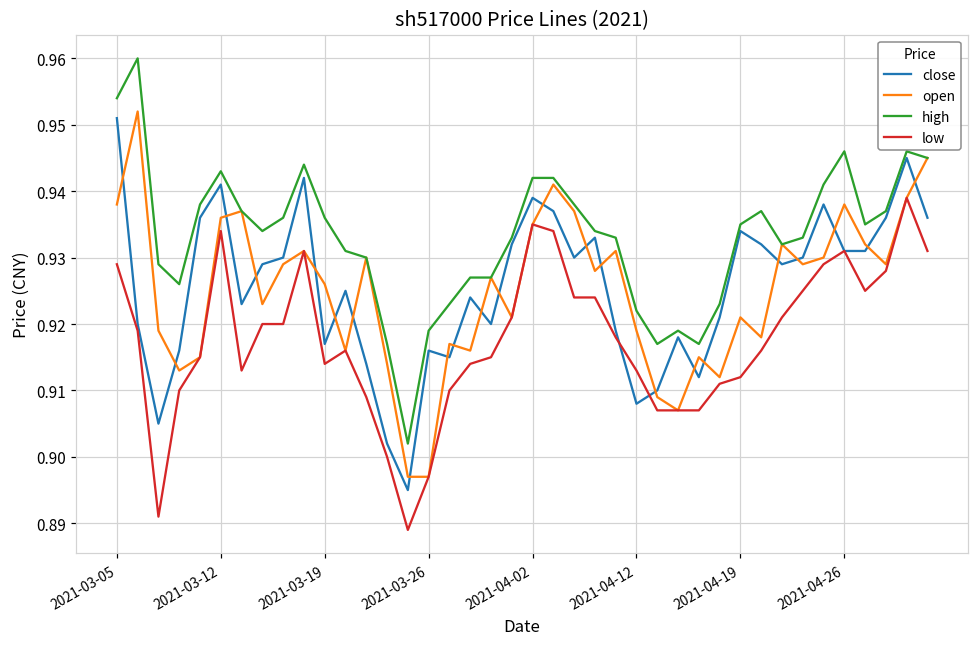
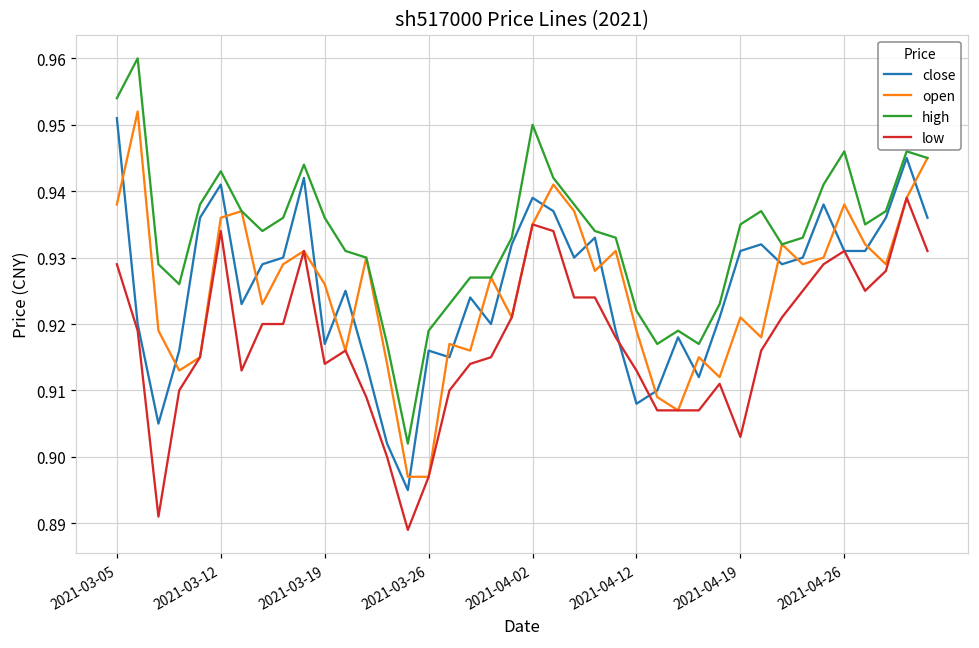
high, 2021-04-02: 0.942 -> 0.950
close, 2021-04-19: 0.934 -> 0.931
low, 2021-04-19: 0.912 -> 0.903
